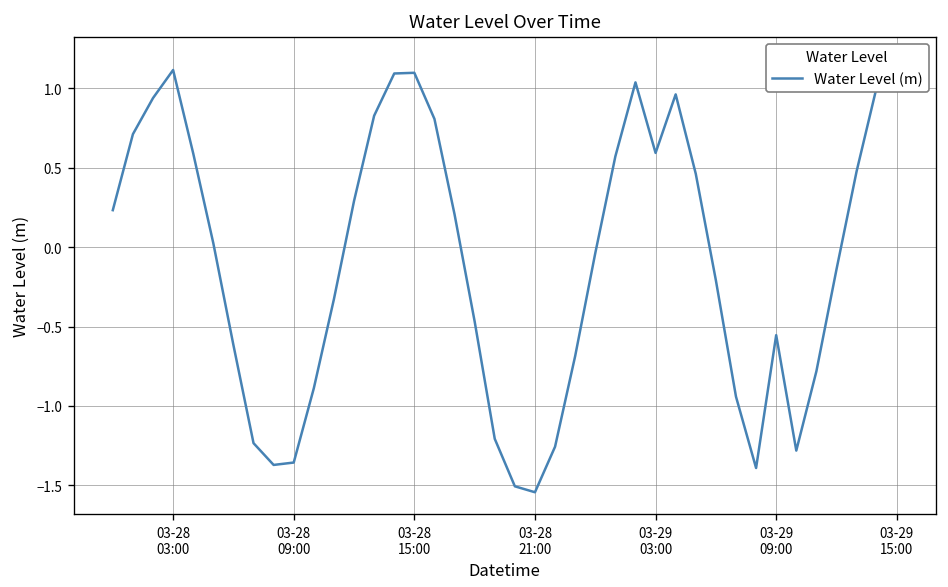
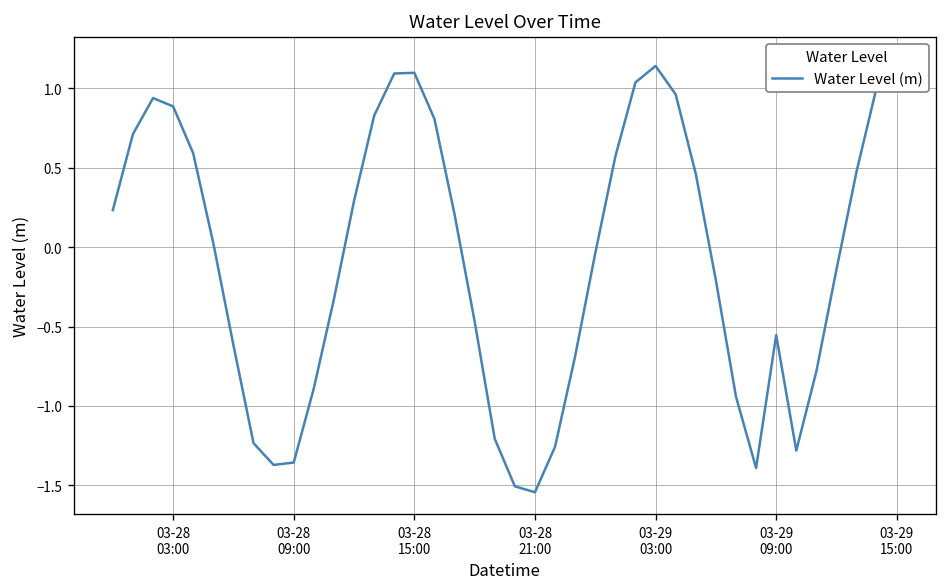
03-28 03:00: 1.12 -> 0.89
03-29 03:00: 0.59 -> 1.14
